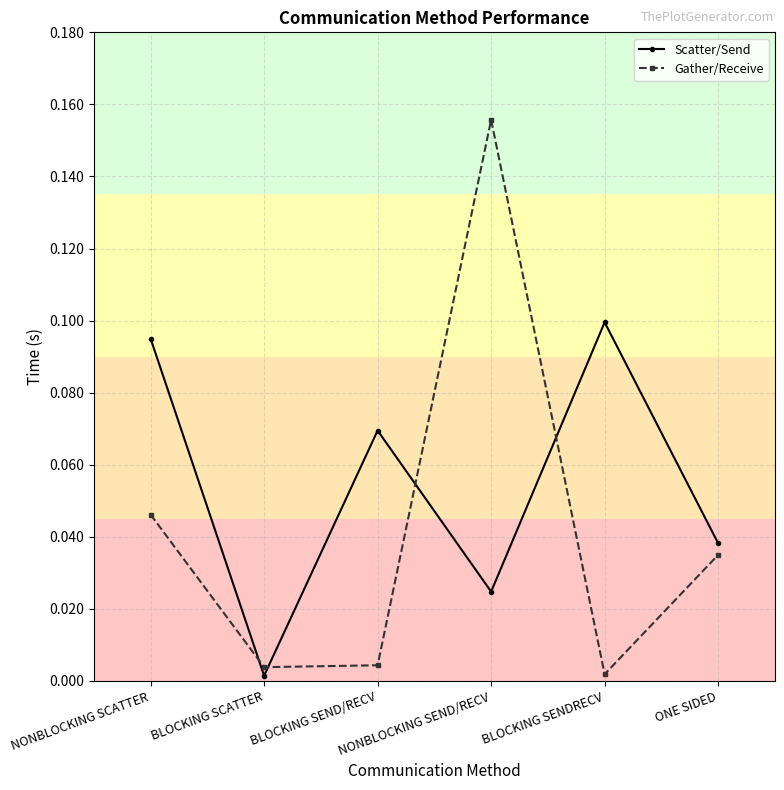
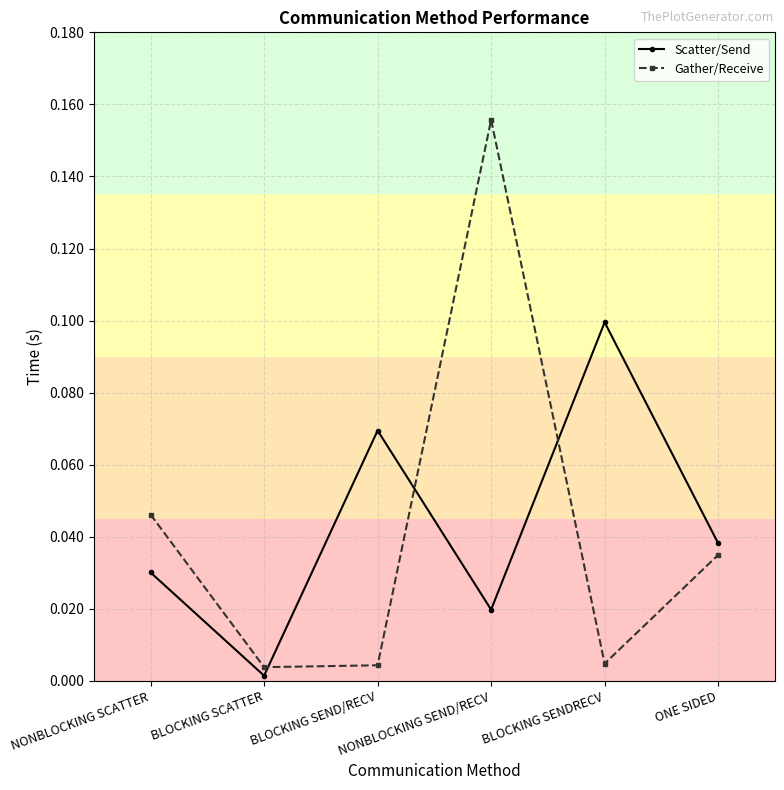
Scatter/Send, NONBLOCKING SCATTER: 0.095 -> 0.030
Scatter/Send, NONBLOCKING SEND/RECV: 0.025 -> 0.020
Gather/Receive, BLOCKING SENDRECV: 0.002 -> 0.005
